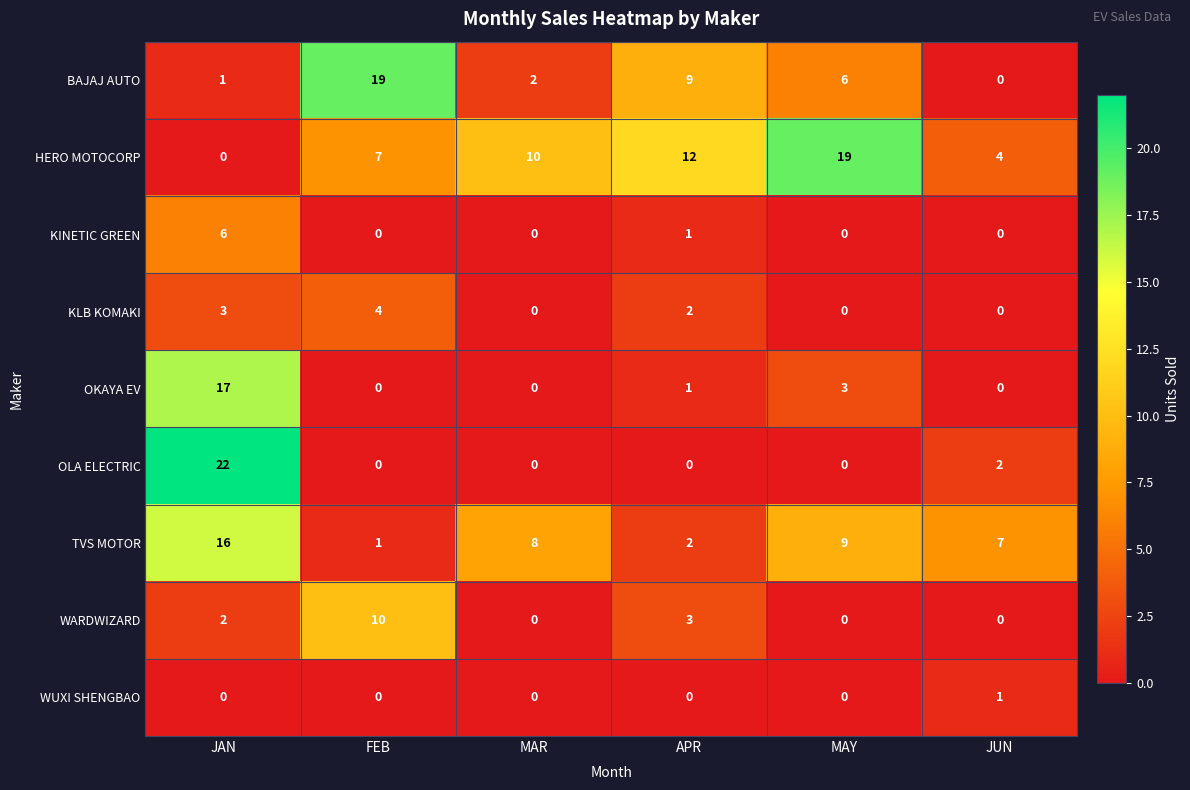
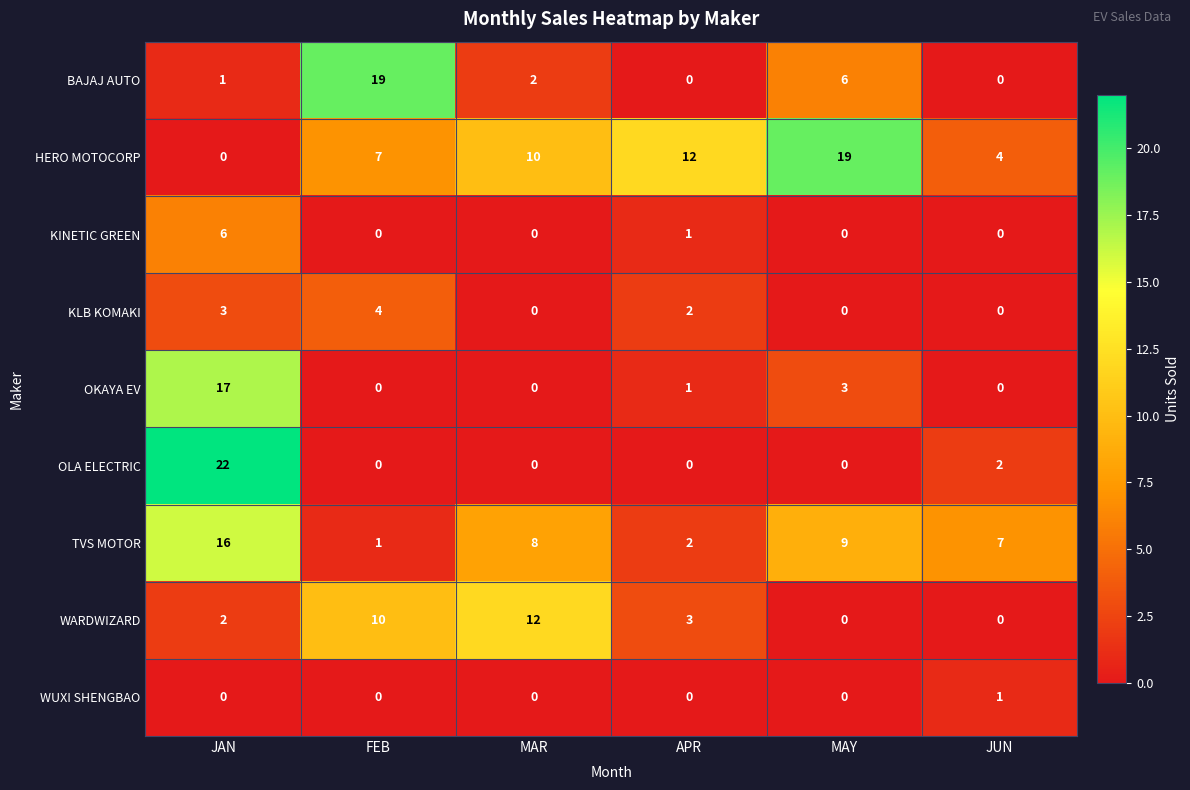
BAJAJ AUTO, APR: 9 -> 0
WARDWIZARD, MAR: 0 -> 12
